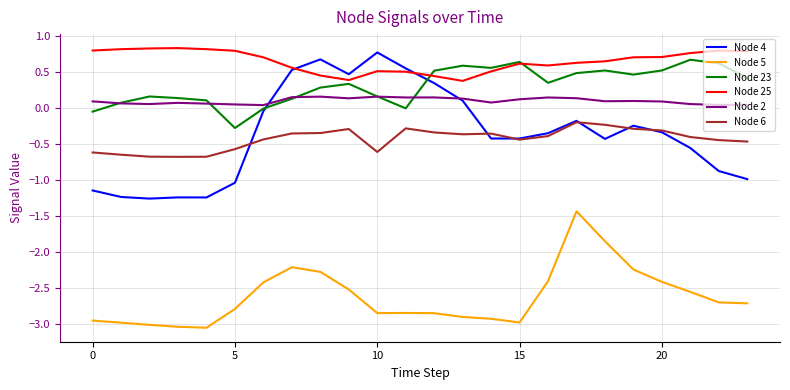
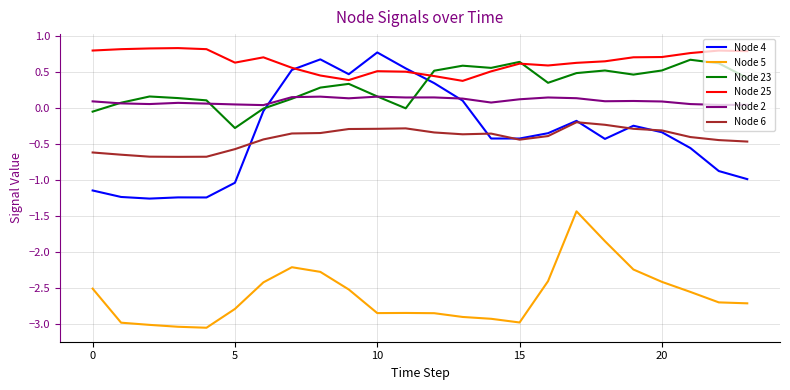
Node 5, 0: -2.9 -> -2.5
Node 25, 5: 0.8 -> 0.6
Node 6, 10: -0.6 -> -0.3
